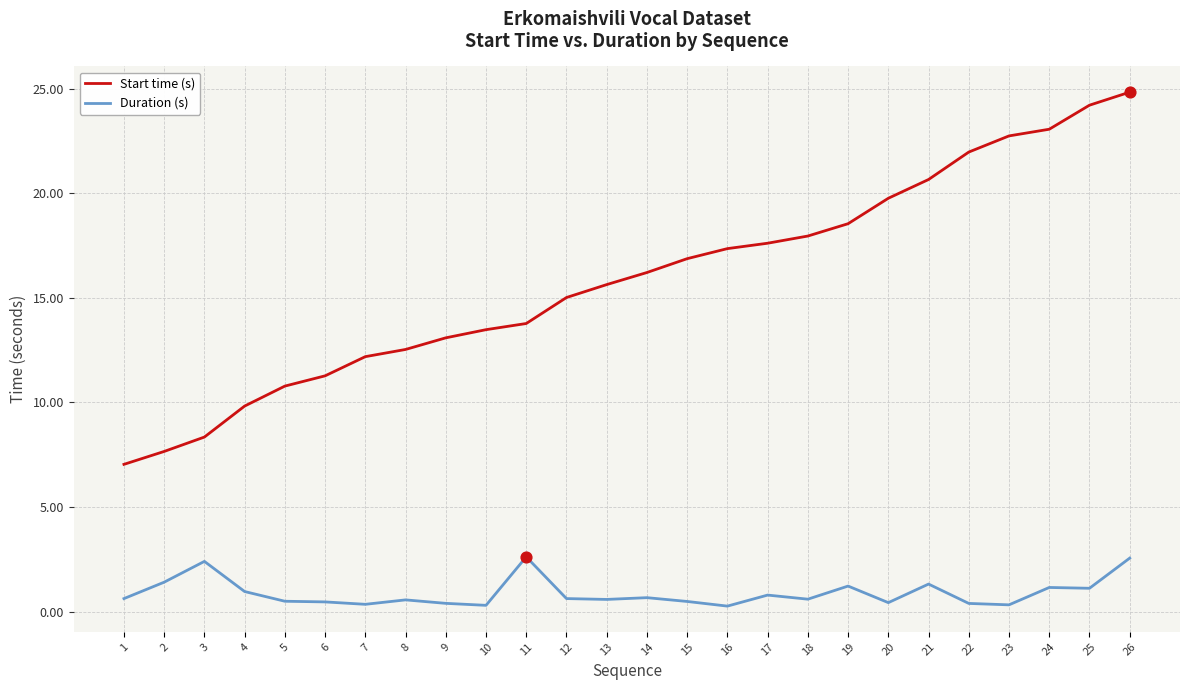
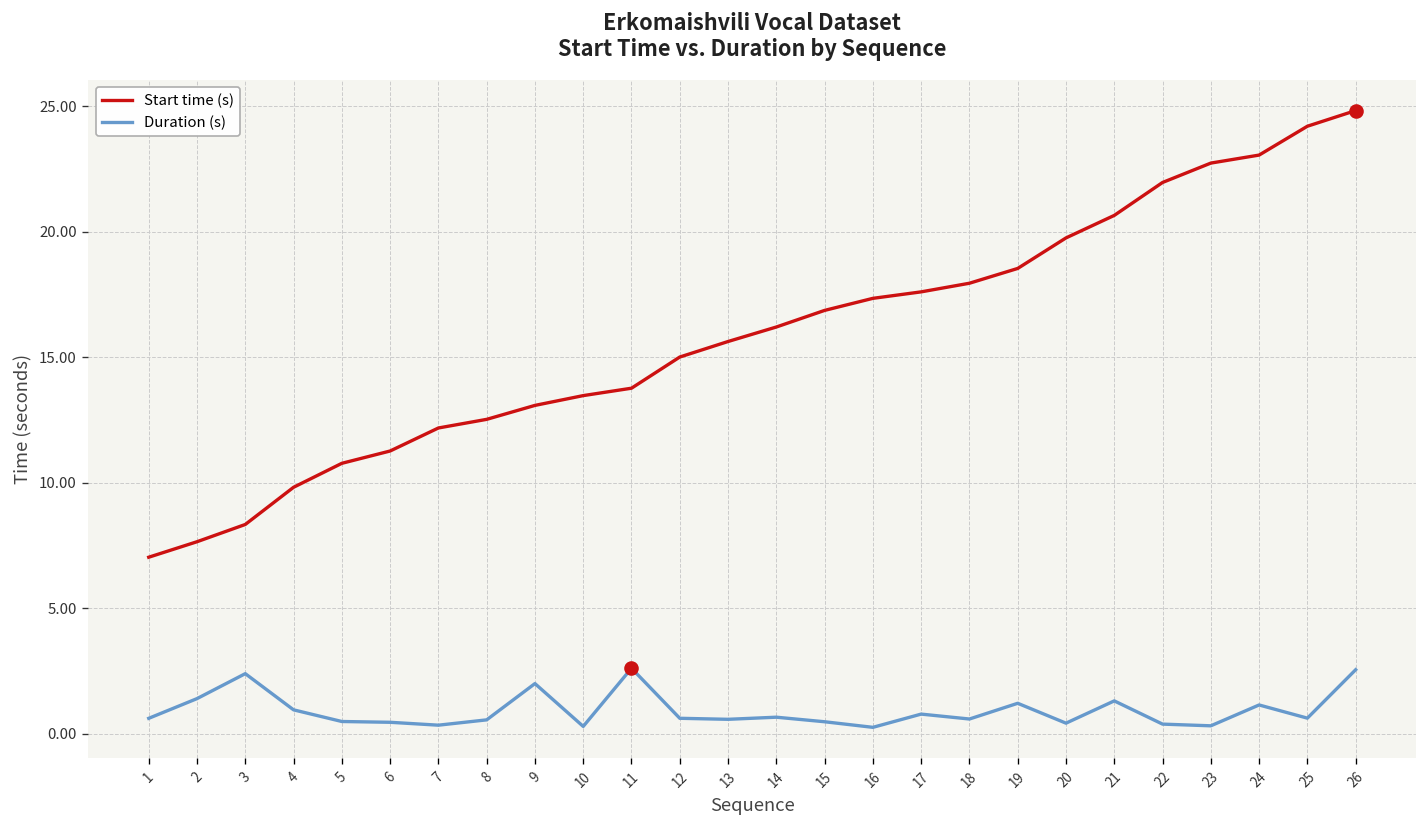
Duration (s), 9: 0.4 -> 2.0
Duration (s), 25: 1.1 -> 0.6
